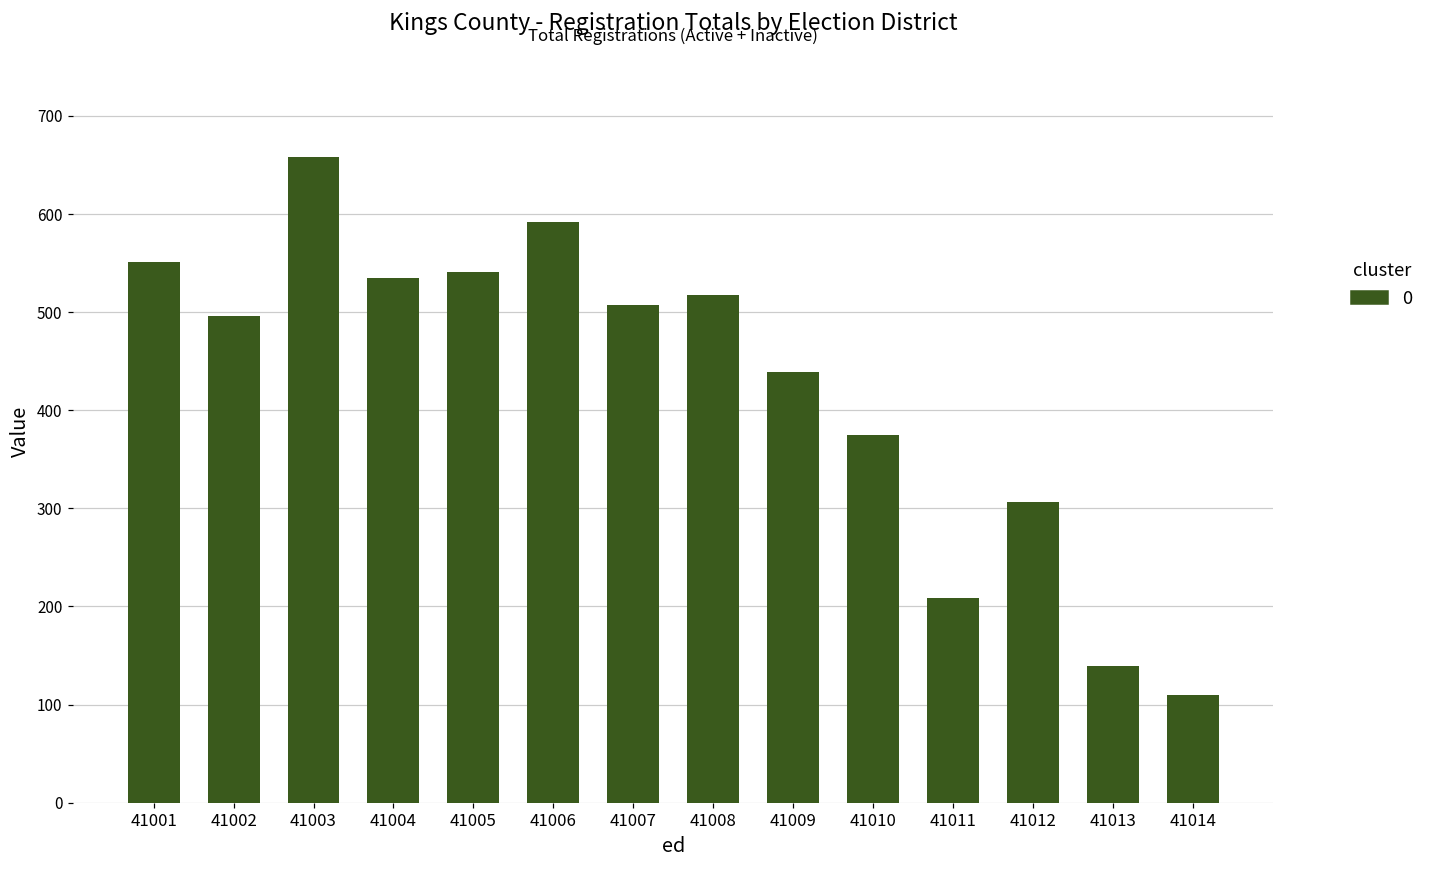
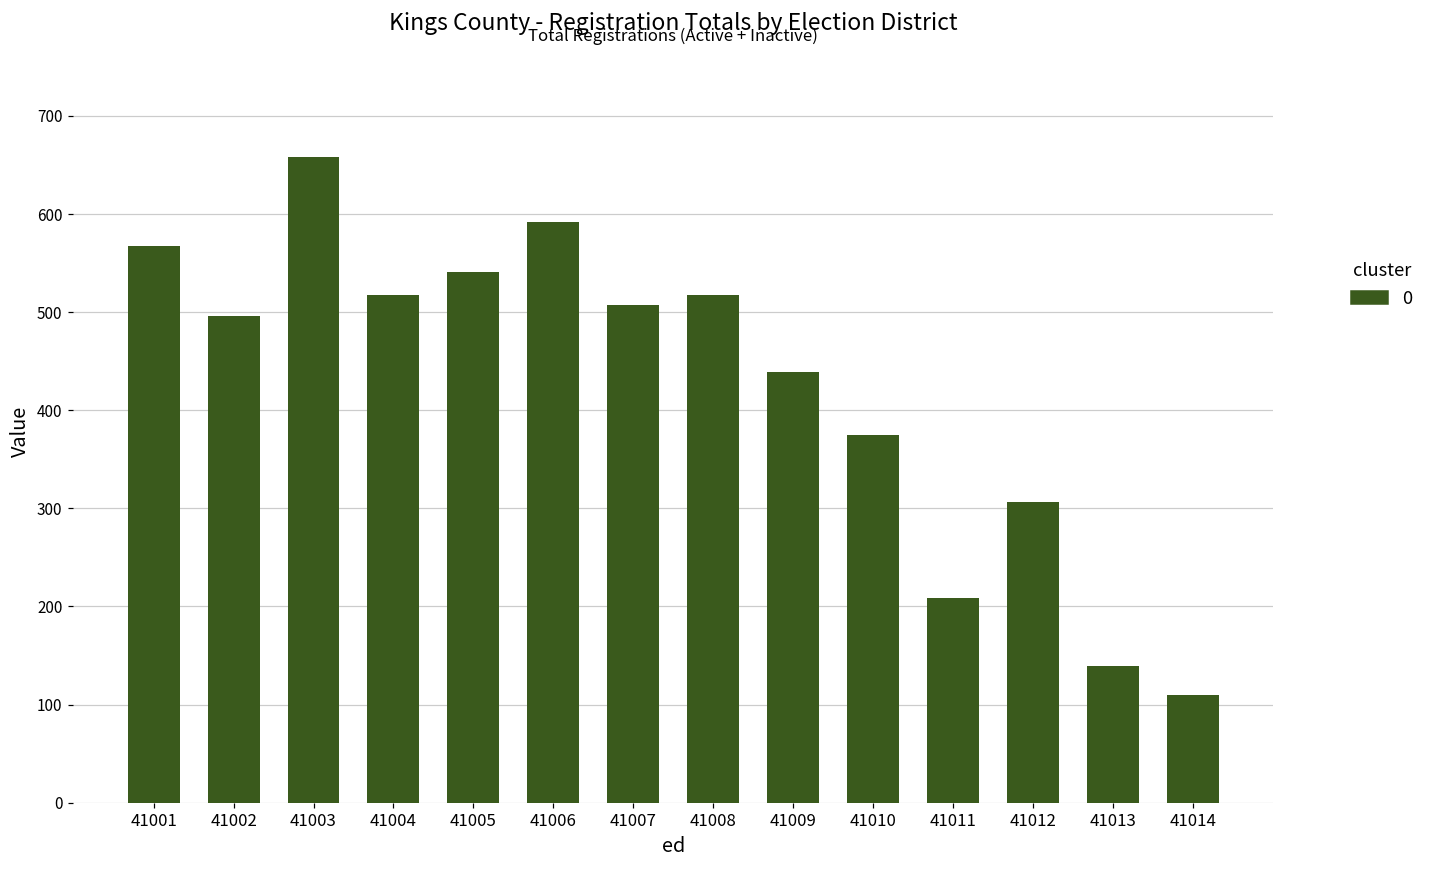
41001: 550 -> 570
41004: 540 -> 520
